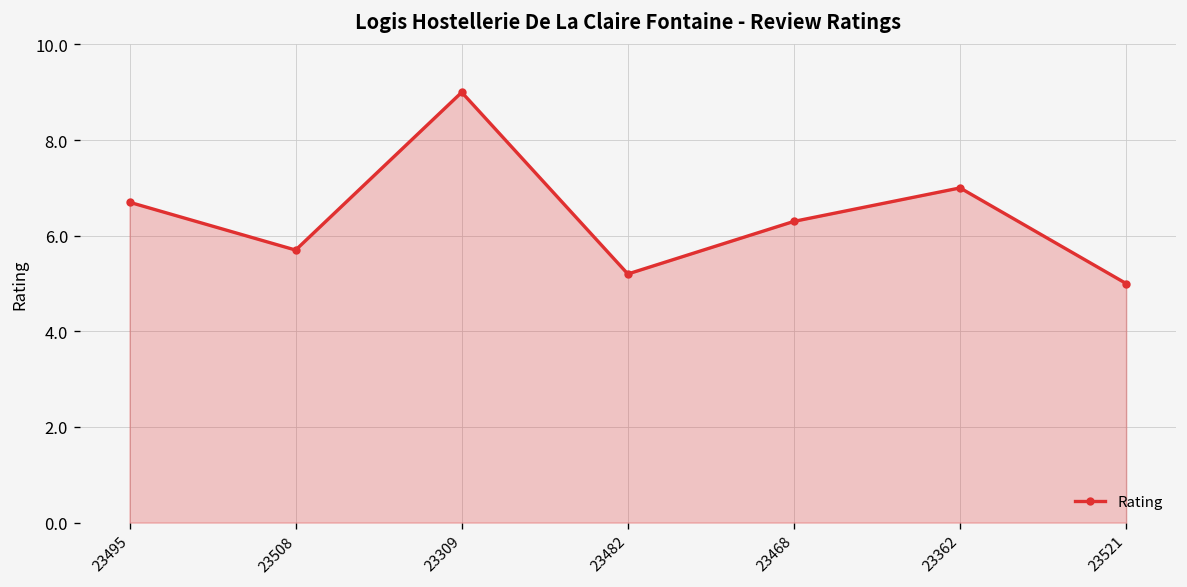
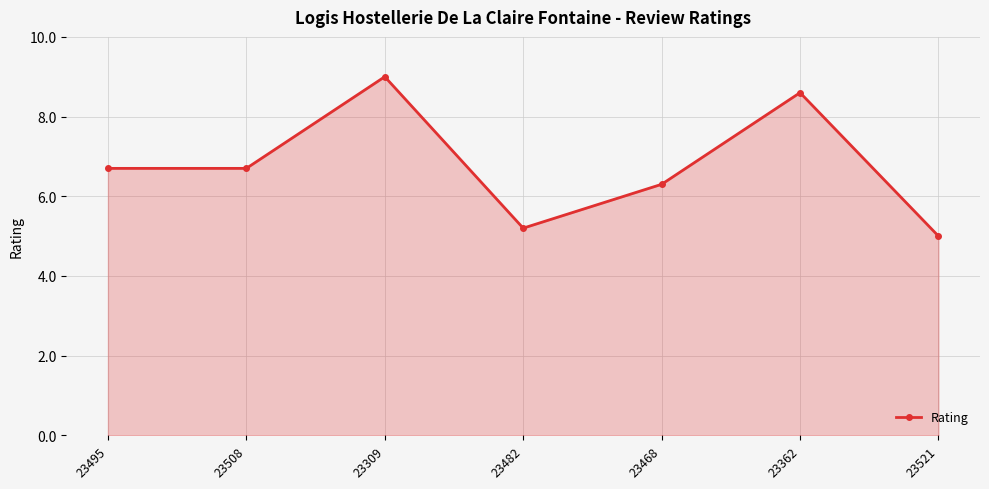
23508: 5.7 -> 6.7
23362: 7.0 -> 8.6
